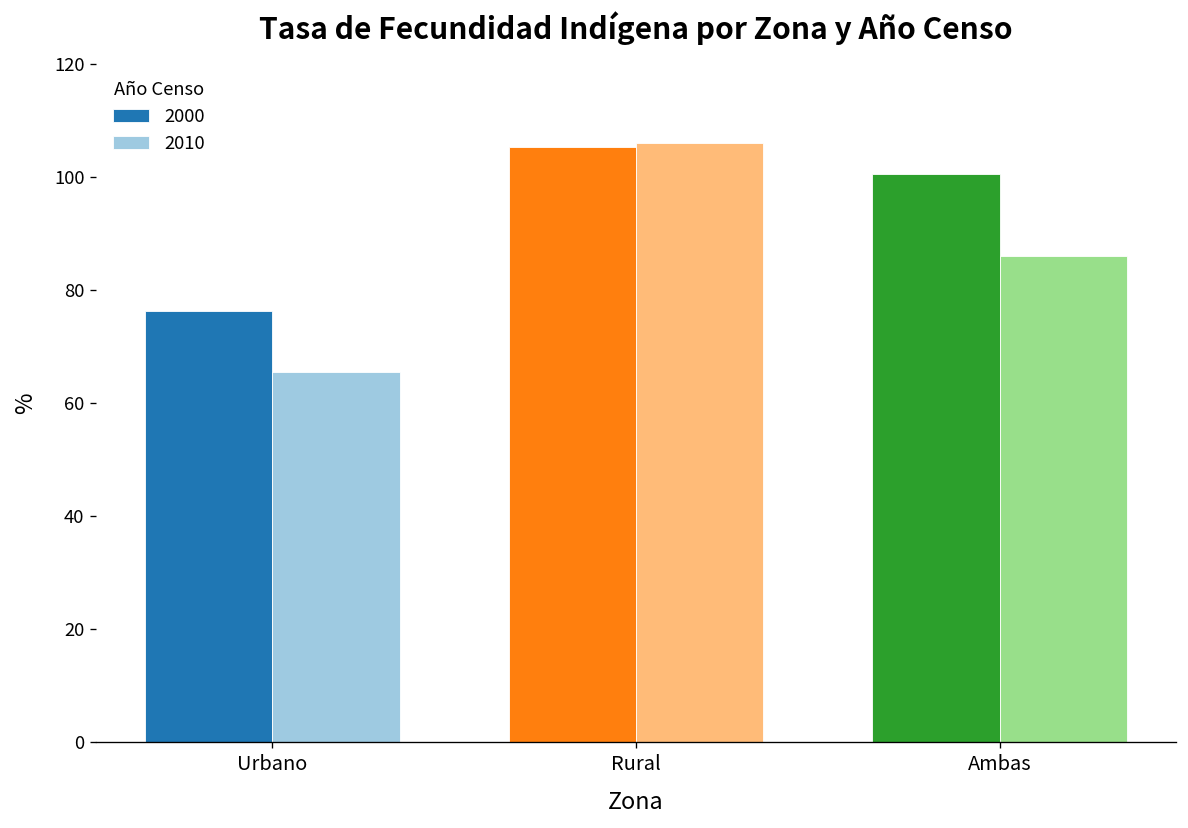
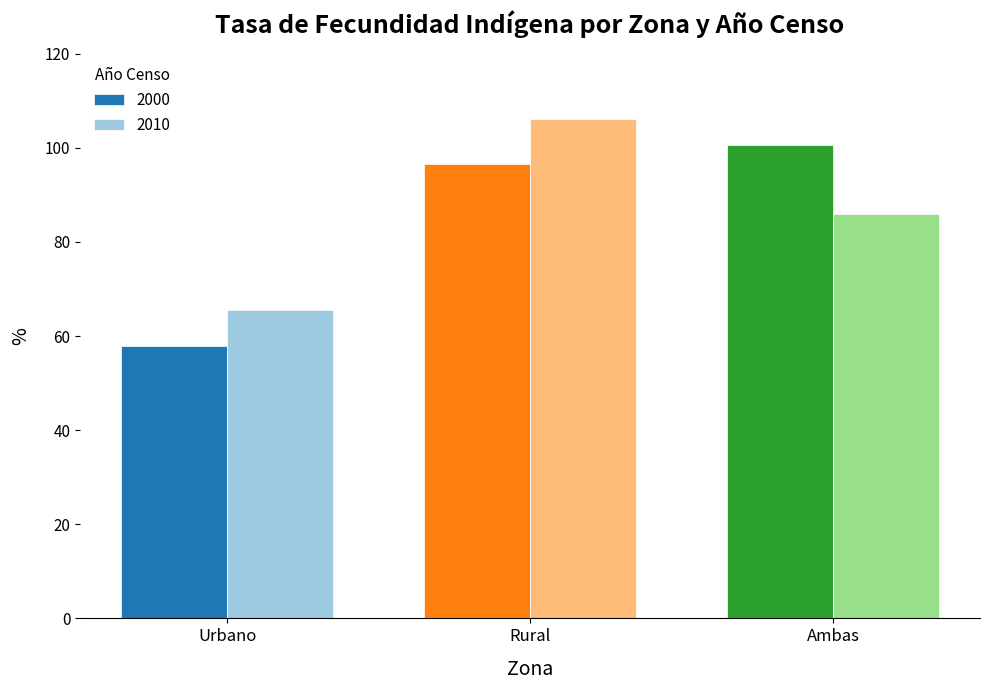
2000, Urbano: 76 -> 58
2000, Rural: 105 -> 97
